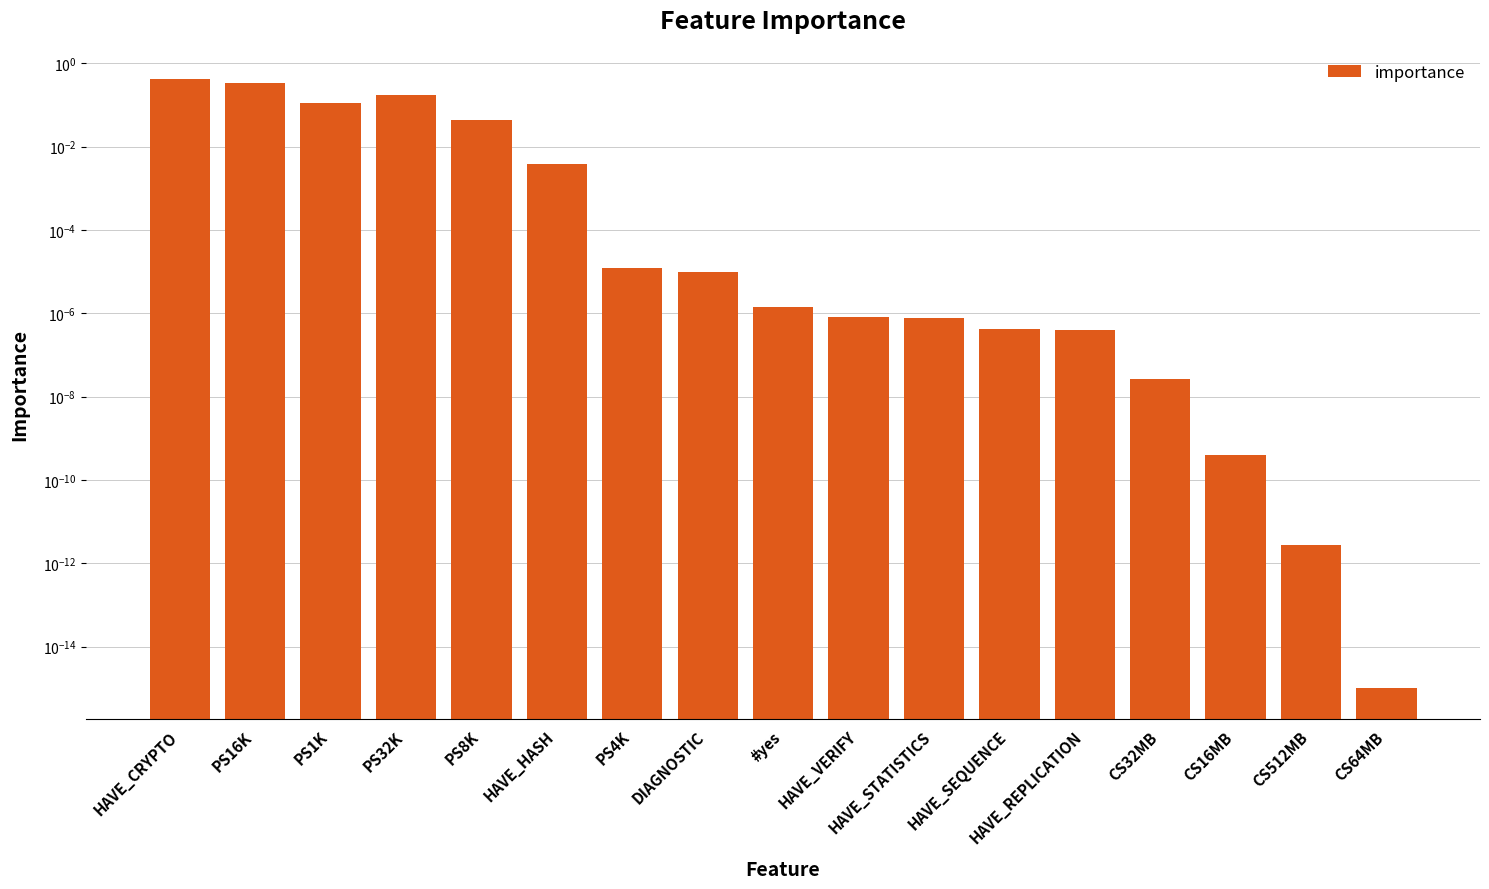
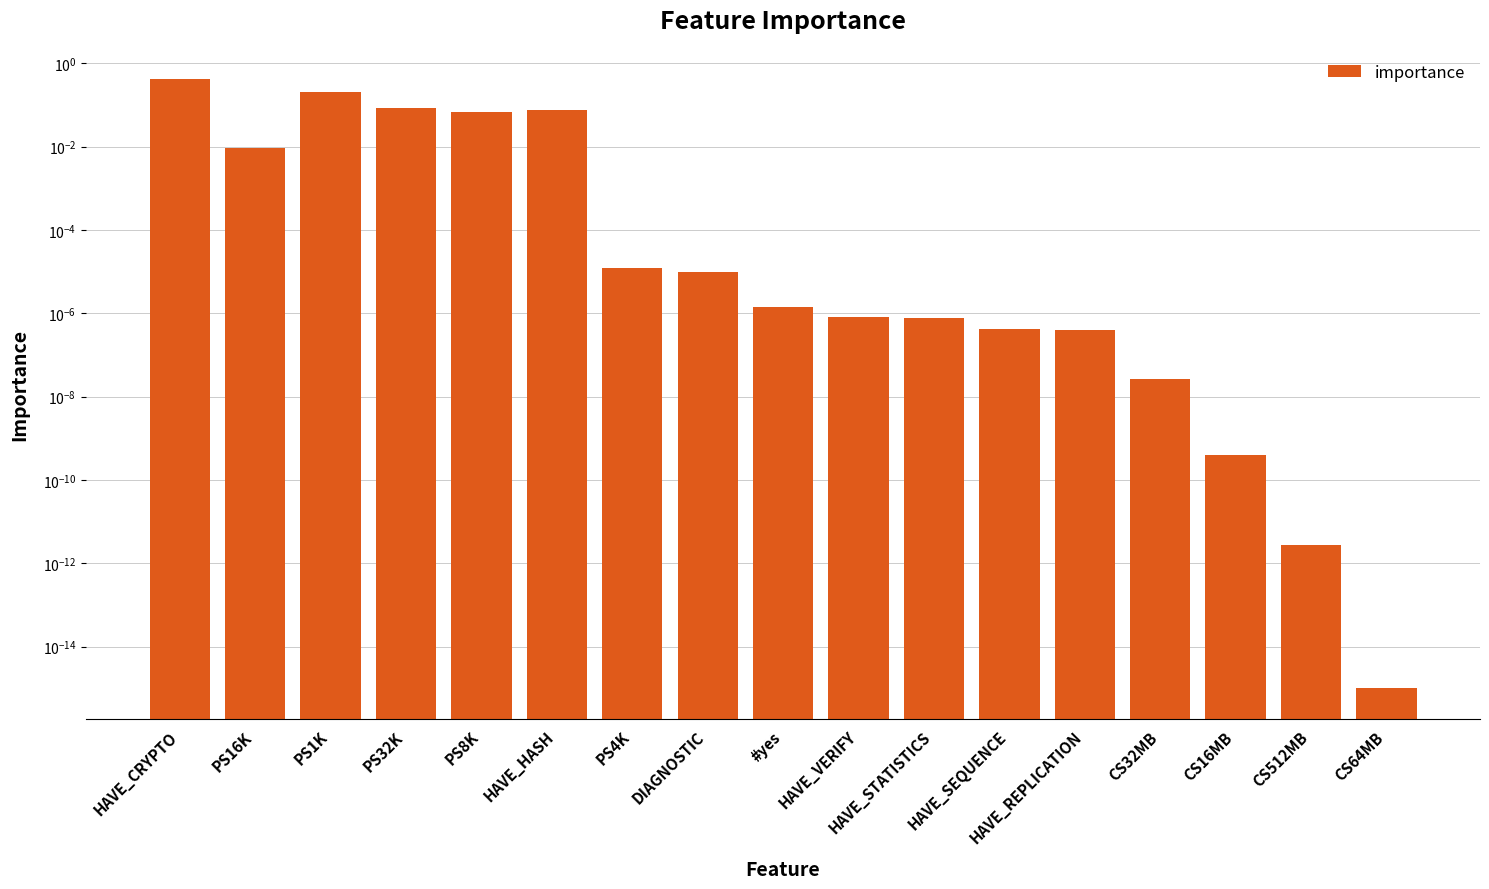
PS16K: 0.3 -> 0.009
PS1K: 0.11 -> 0.2
PS32K: 0.17 -> 0.09
PS8K: 0.04 -> 0.07
HAVE_HASH: 0.004 -> 0.08
